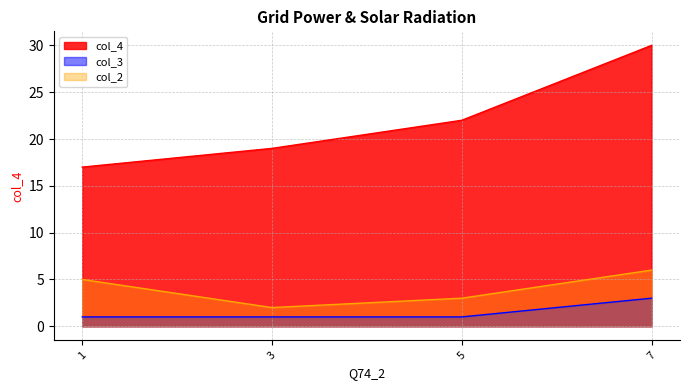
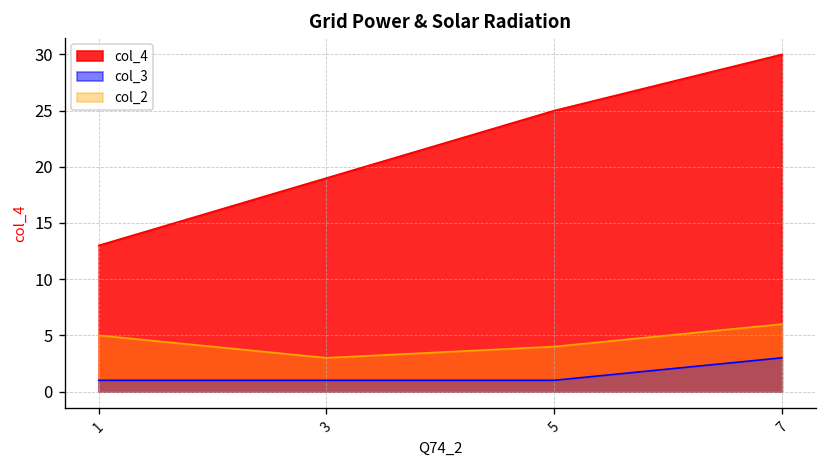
col_4, 1: 17 -> 13
col_2, 3: 2 -> 3
col_4, 5: 22 -> 25
col_2, 5: 3 -> 4
